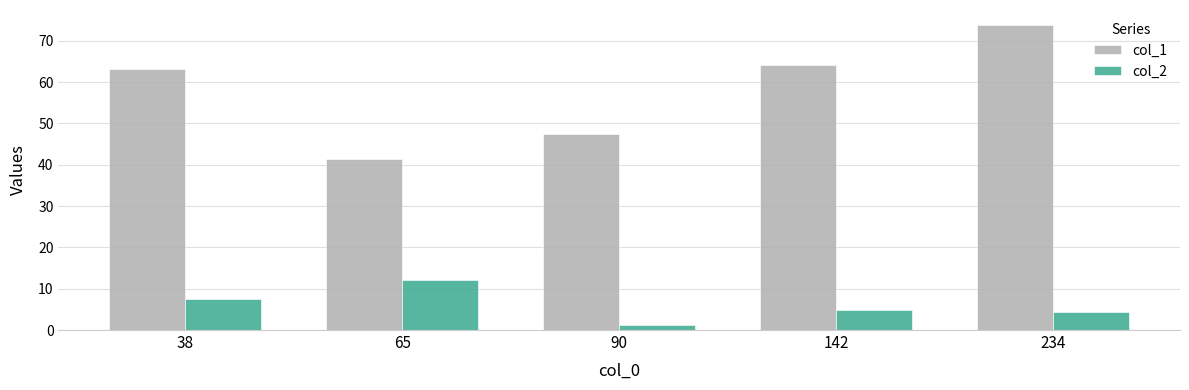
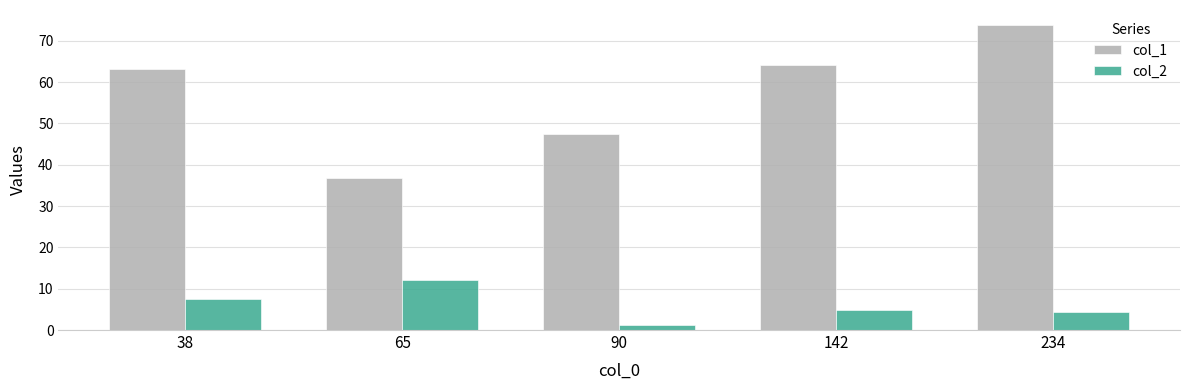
col_1, 65: 41 -> 37
